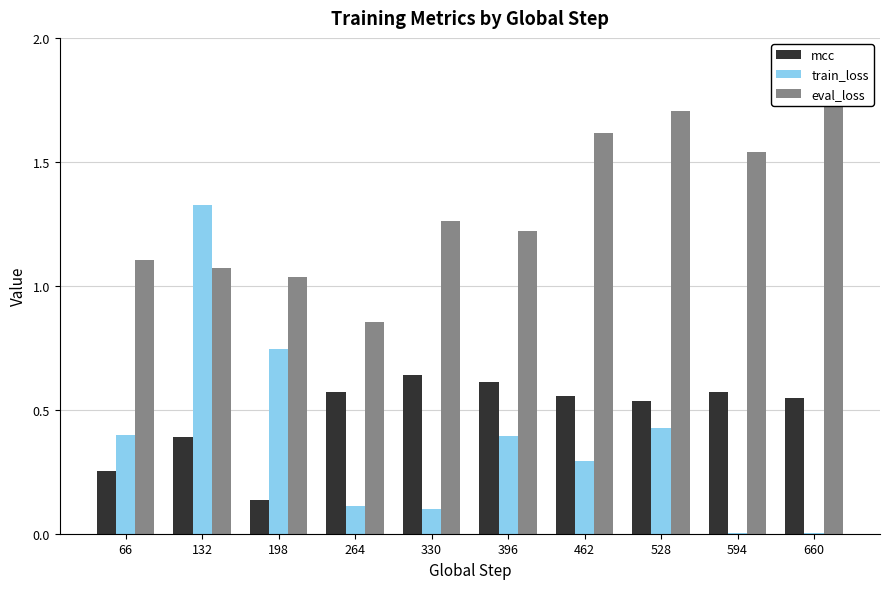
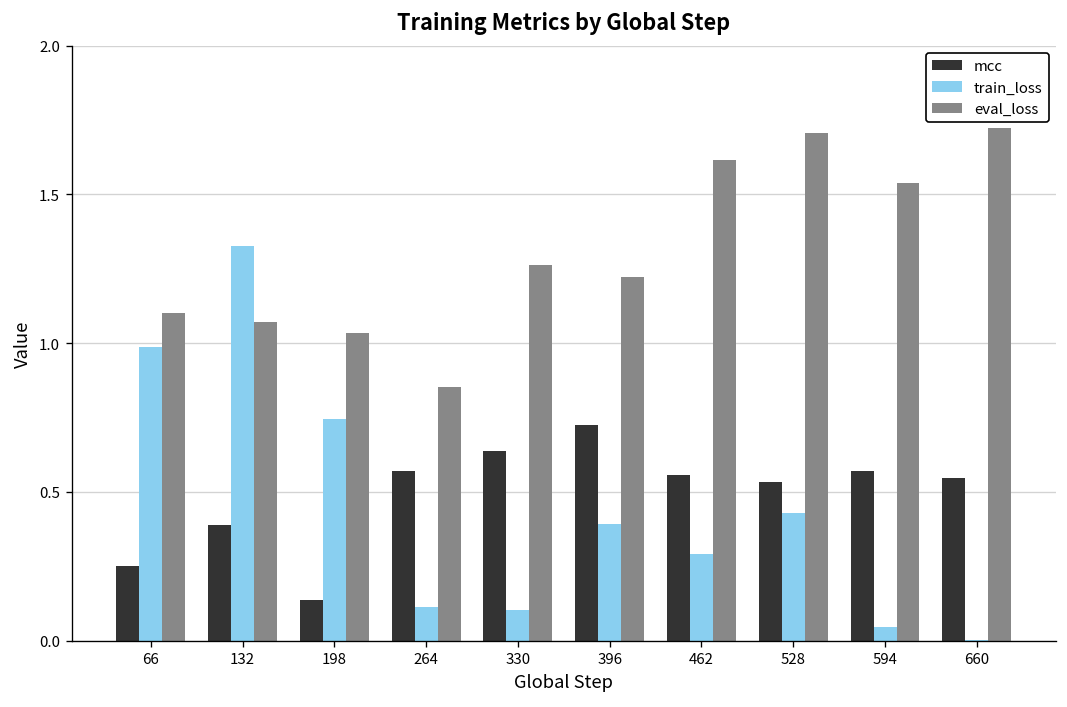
train_loss, 66: 0.40 -> 0.99
mcc, 396: 0.61 -> 0.73
train_loss, 594: 0.00 -> 0.05
